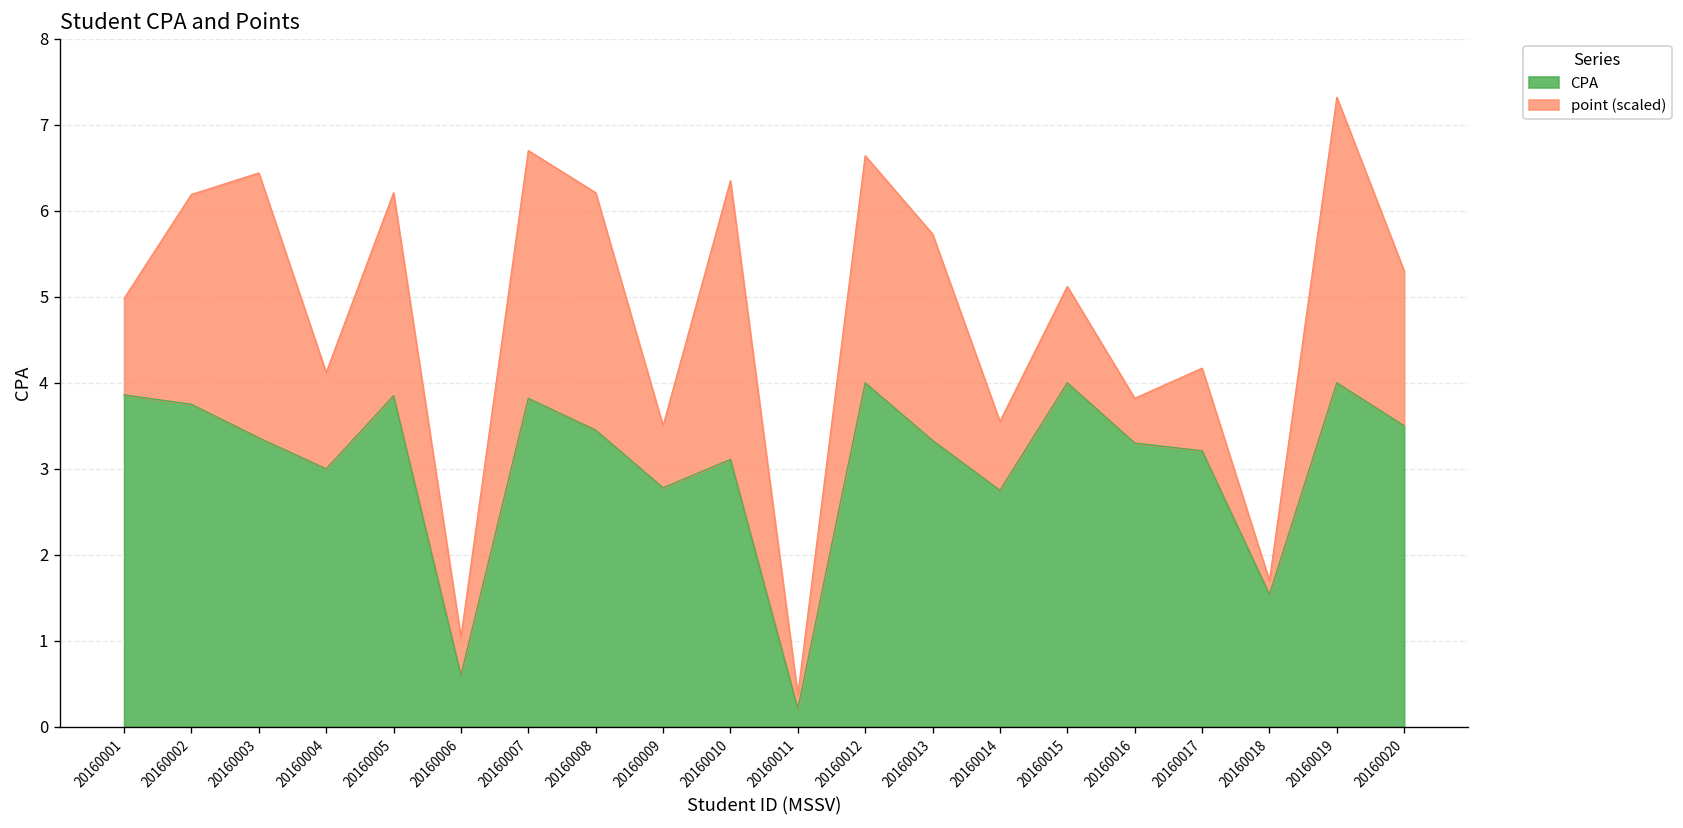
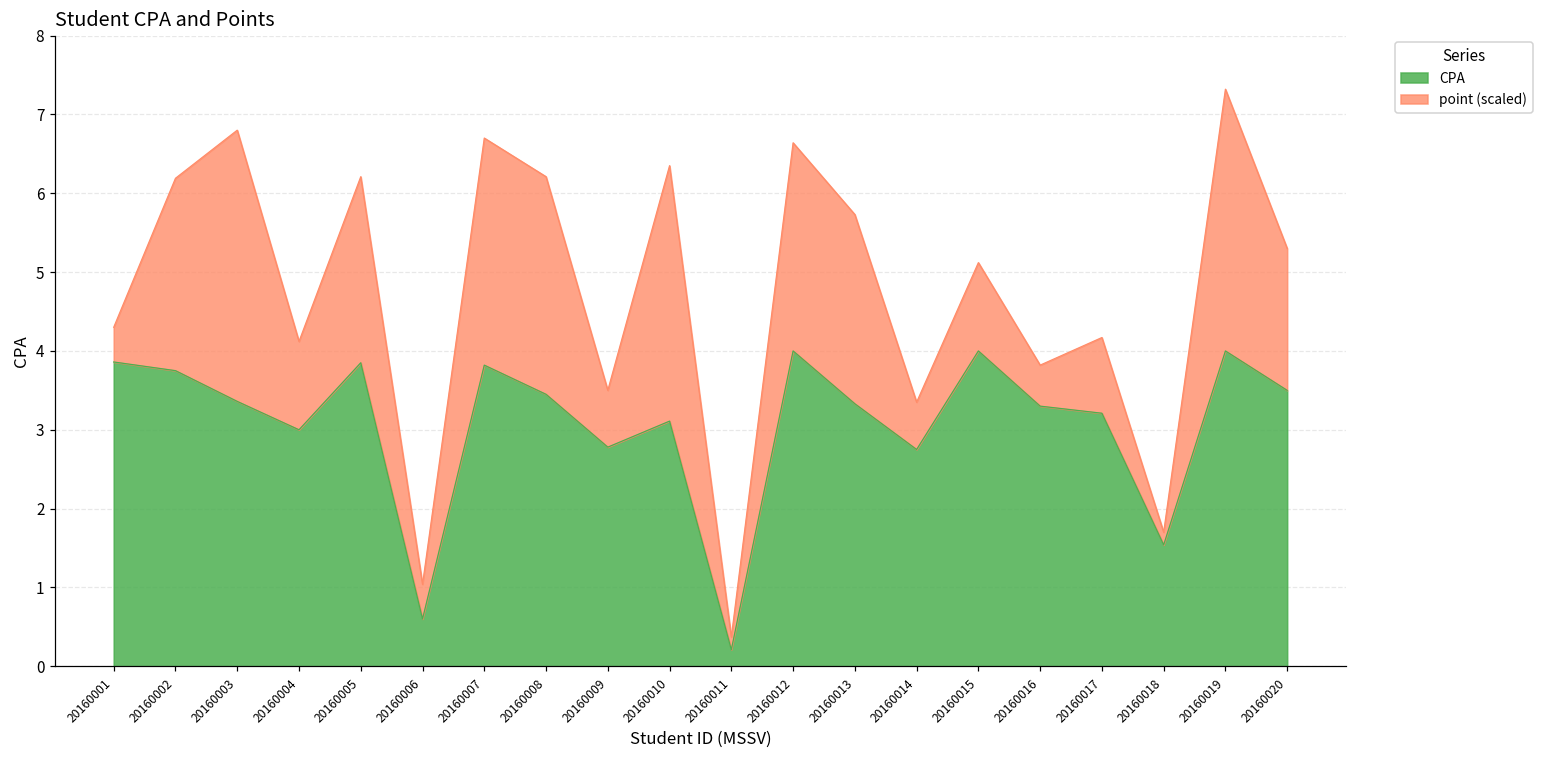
point (scaled), 20160001: 1.1 -> 0.4
point (scaled), 20160003: 3.1 -> 3.4
point (scaled), 20160014: 0.8 -> 0.6
